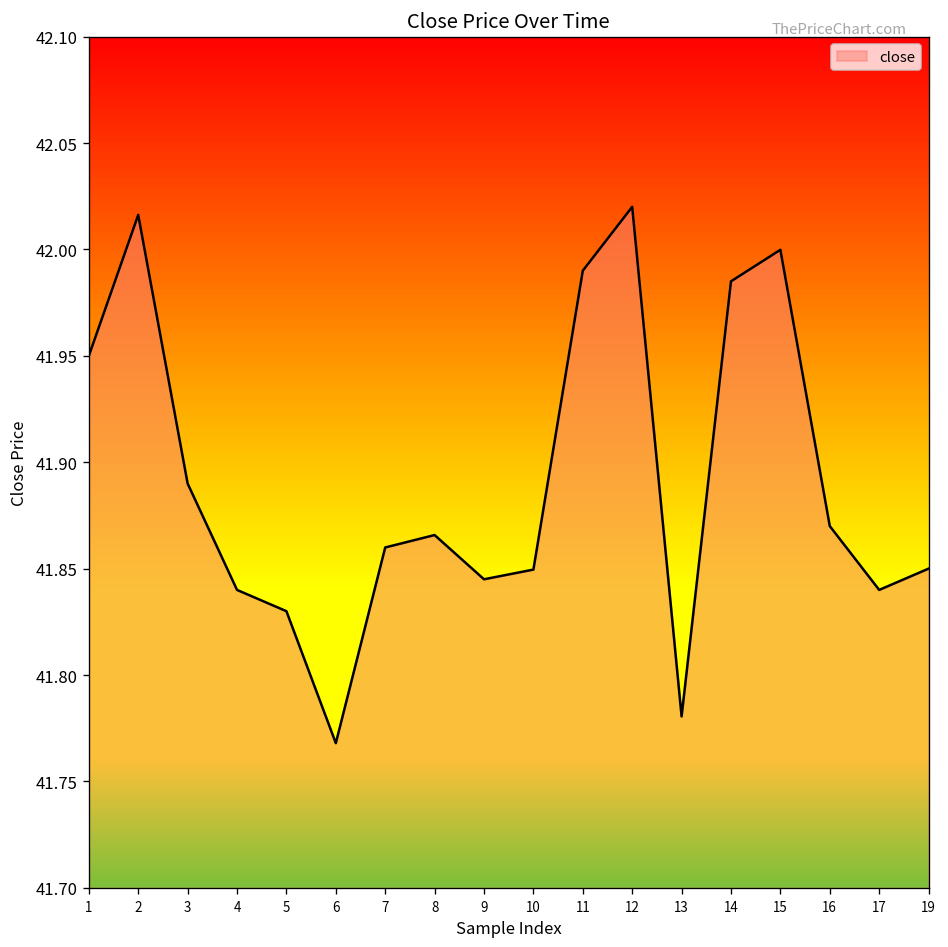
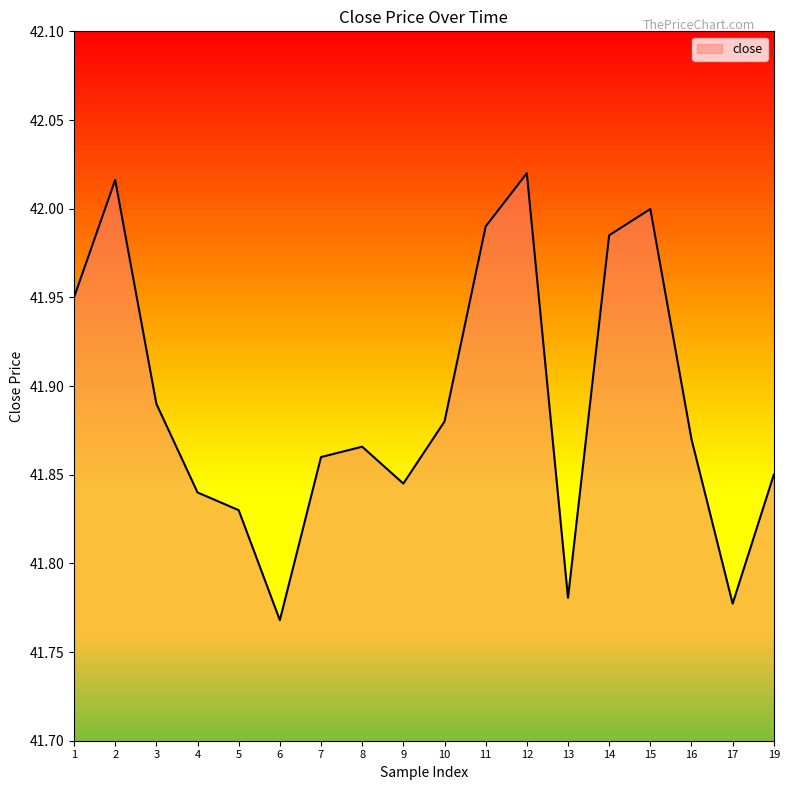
10: 41.850 -> 41.880
17: 41.840 -> 41.777
